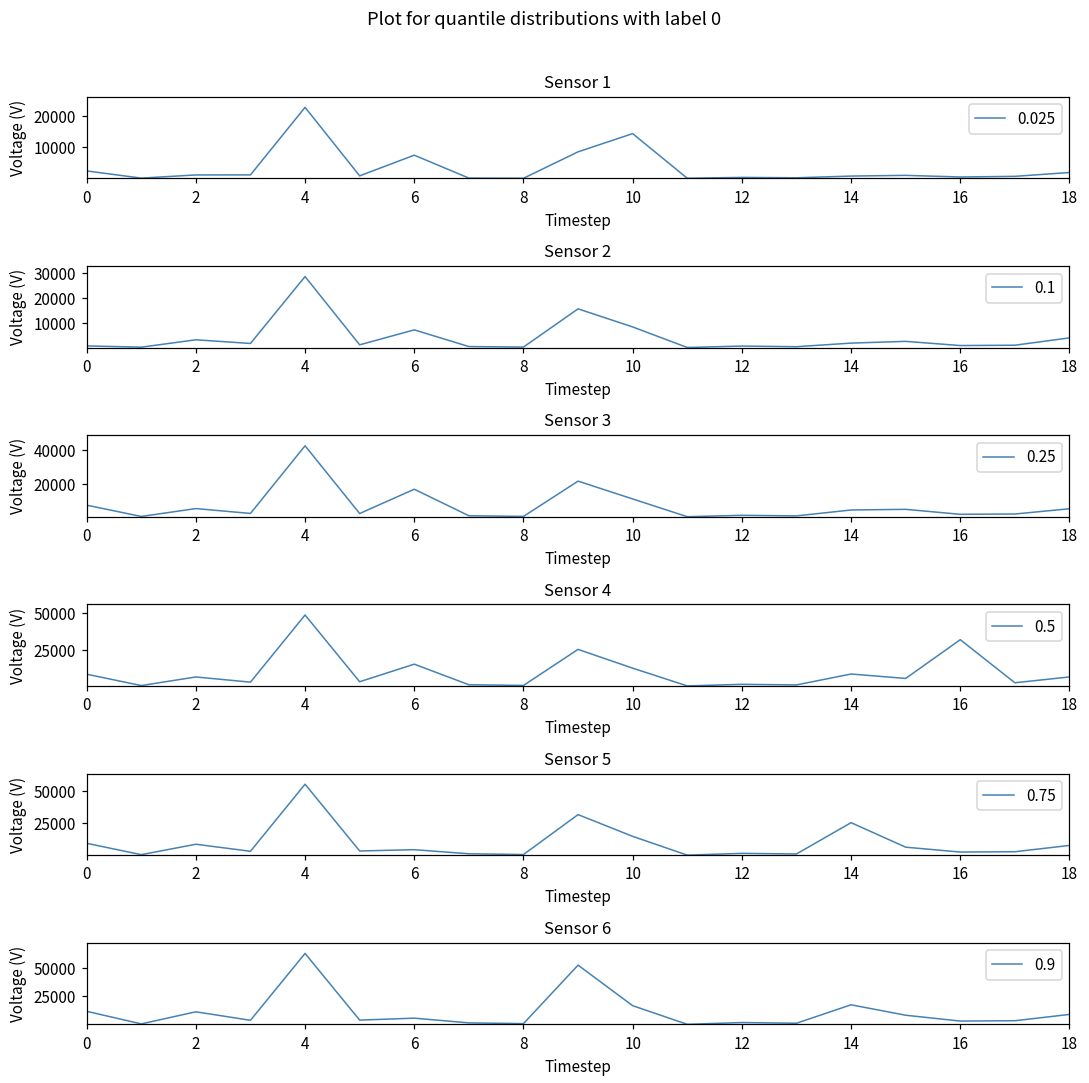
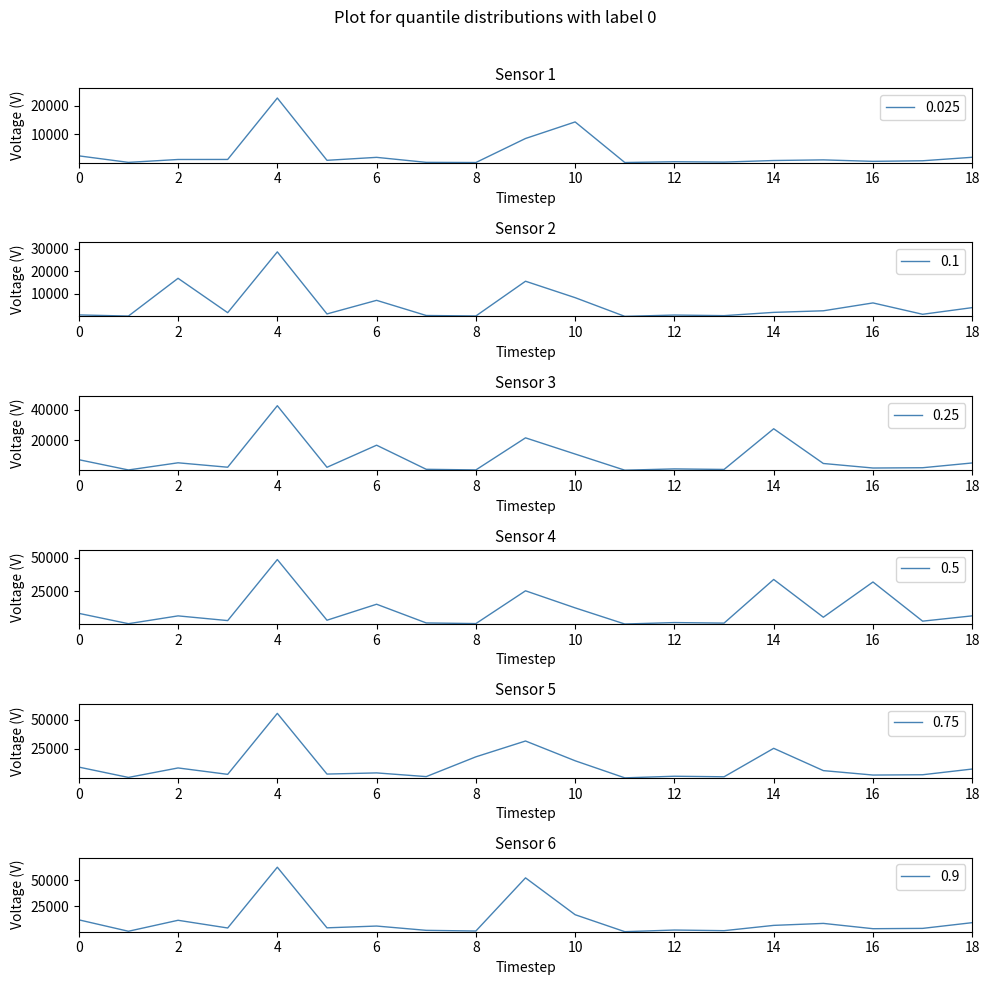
Sensor 1, 6: 7000 -> 2000
Sensor 2, 2: 3000 -> 17000
Sensor 2, 16: 1000 -> 6000
Sensor 3, 14: 4000 -> 27000
Sensor 4, 14: 8000 -> 34000
Sensor 5, 8: 1000 -> 18000
Sensor 6, 14: 18000 -> 6000
